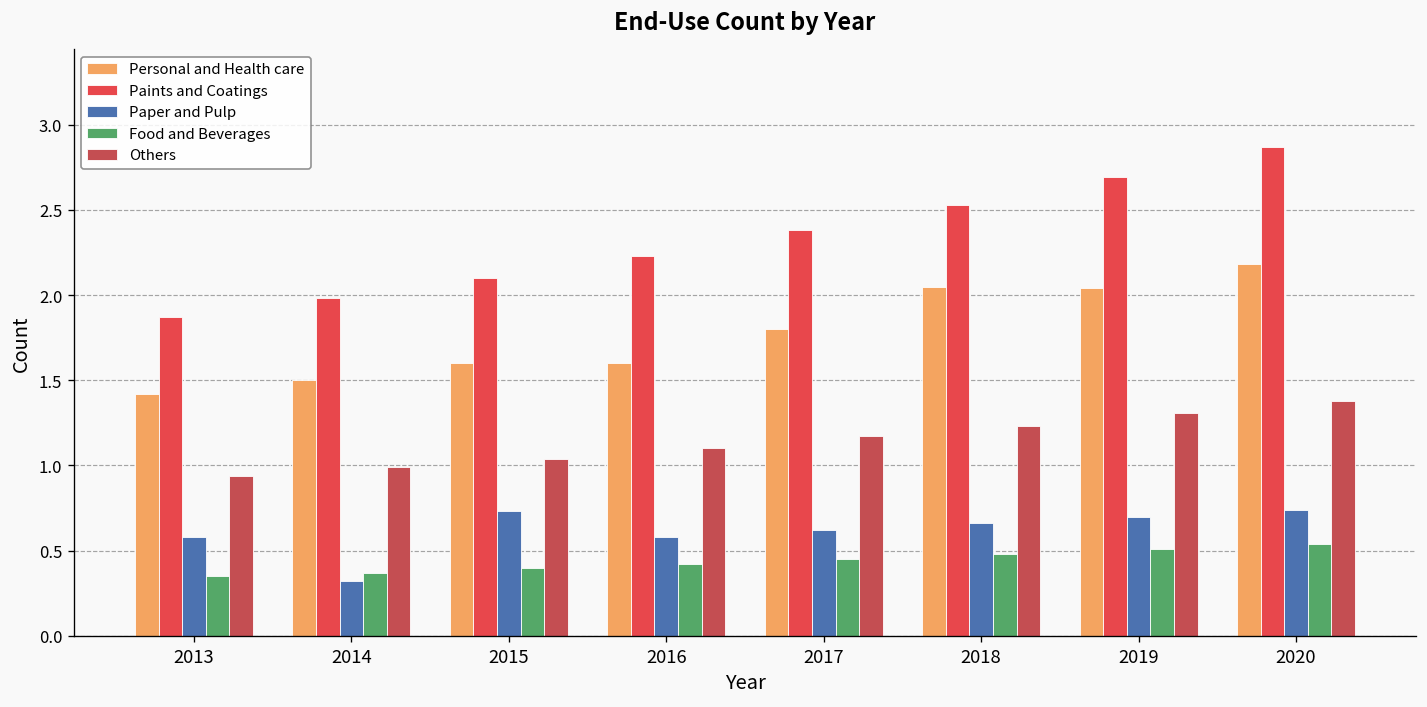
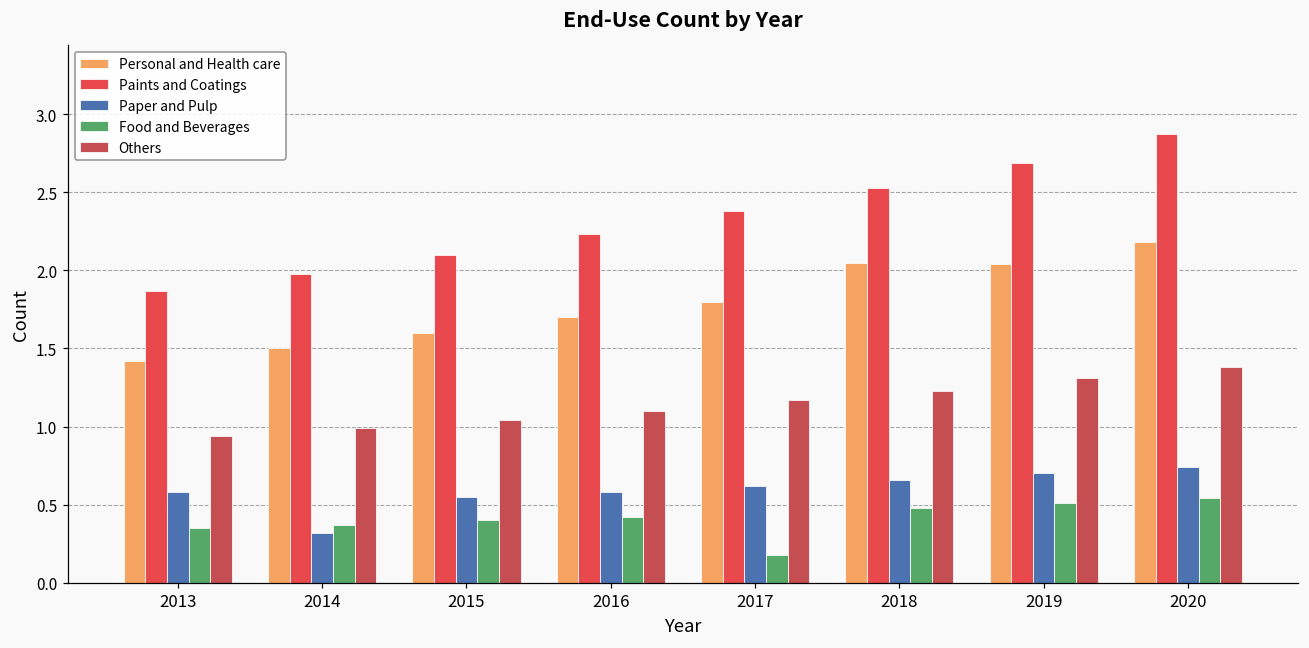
Paper and Pulp, 2015: 0.73 -> 0.55
Personal and Health care, 2016: 1.6 -> 1.7
Food and Beverages, 2017: 0.45 -> 0.18
